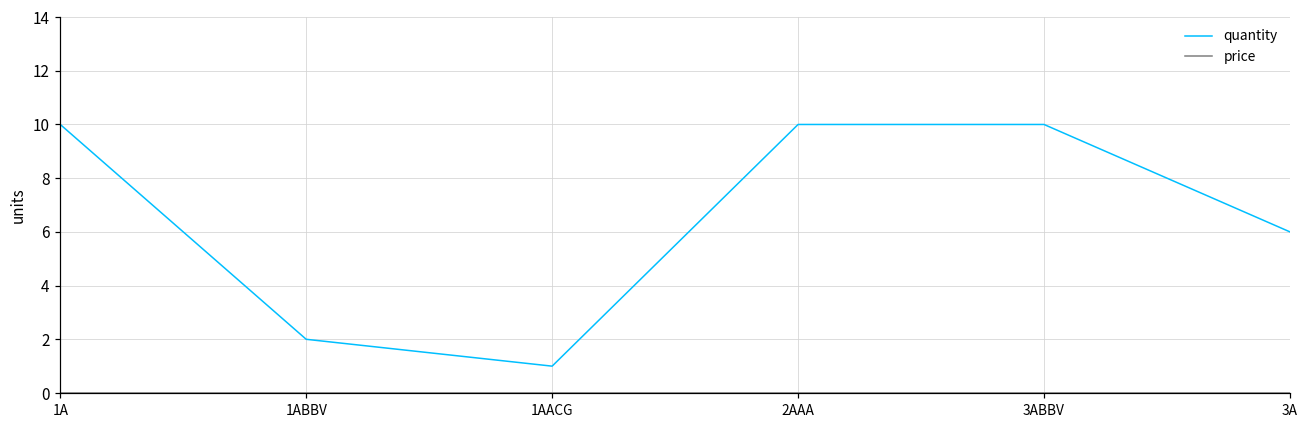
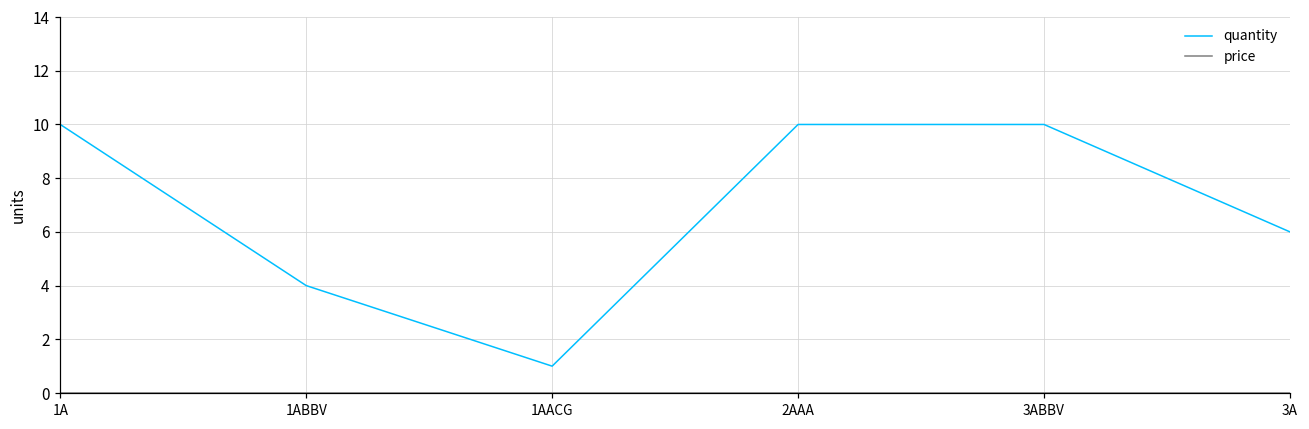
quantity, 1ABBV: 2 -> 4
